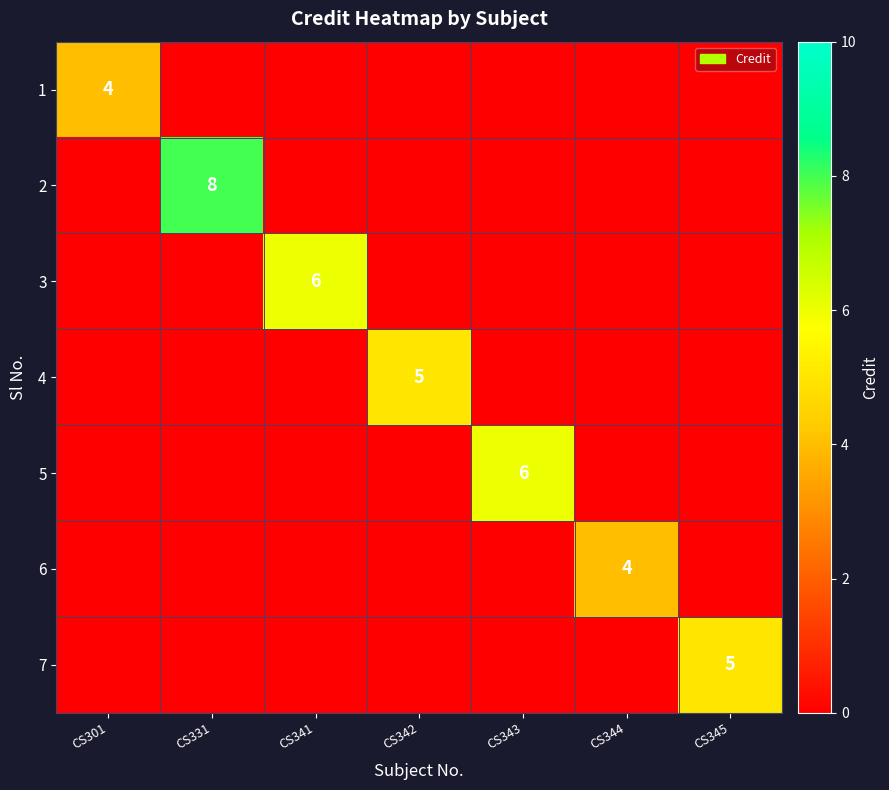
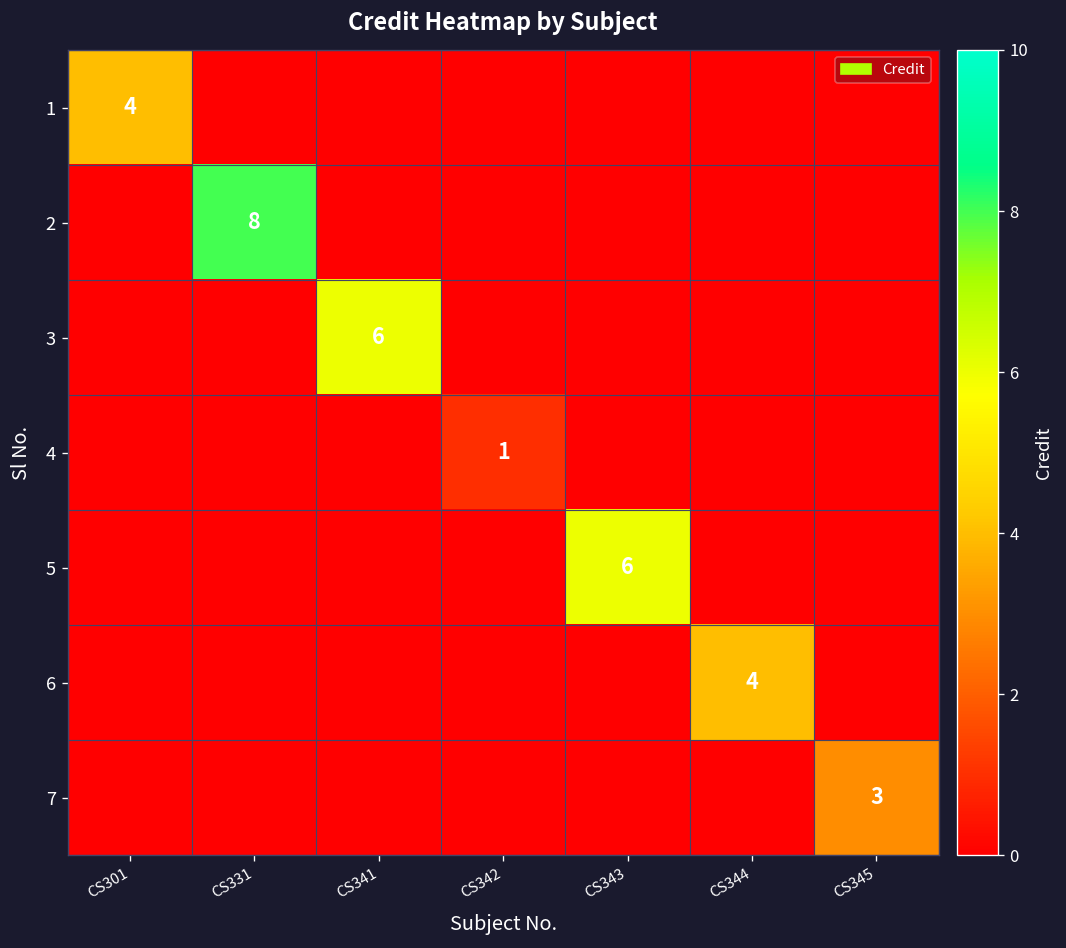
4, CS342: 5 -> 1
7, CS345: 5 -> 3
